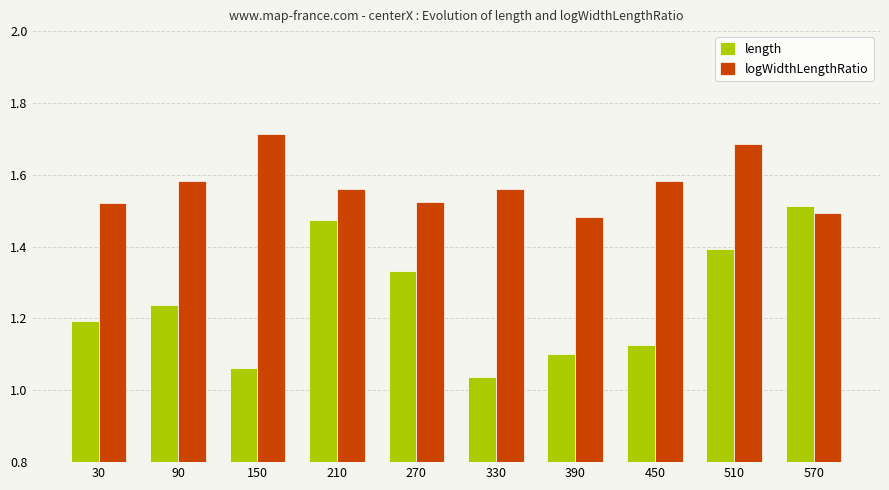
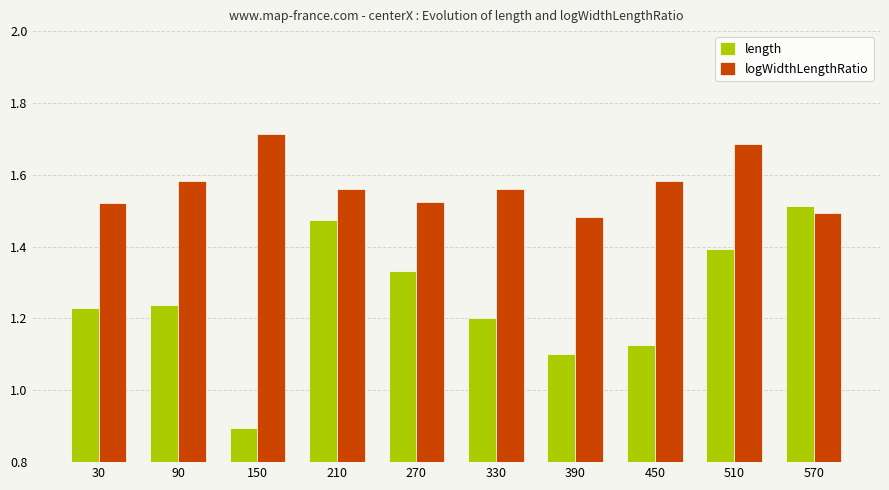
length, 30: 1.19 -> 1.23
length, 150: 1.06 -> 0.89
length, 330: 1.04 -> 1.20
